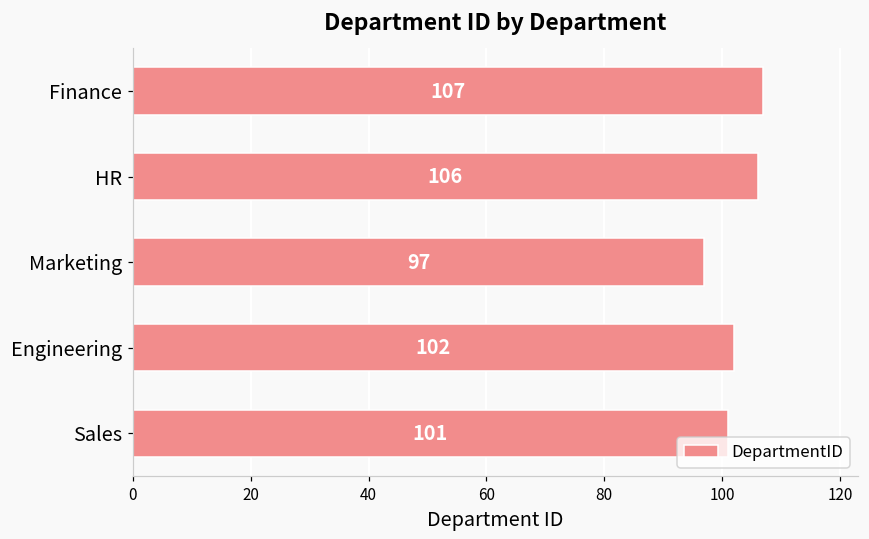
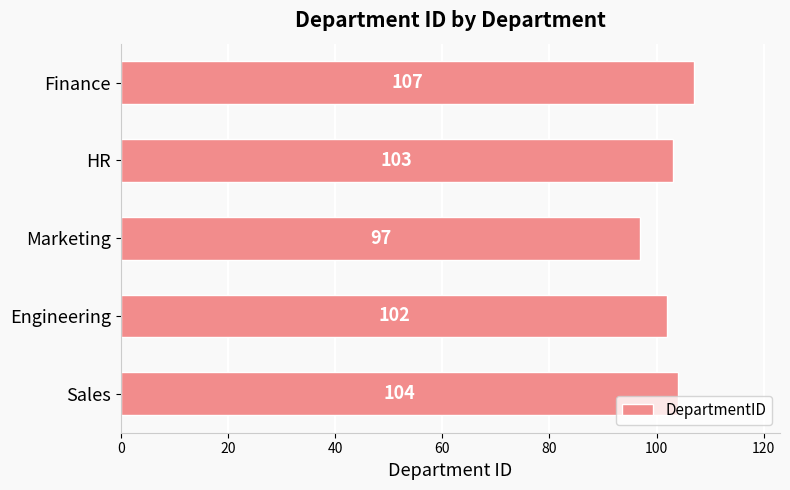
HR: 106 -> 103
Sales: 101 -> 104
